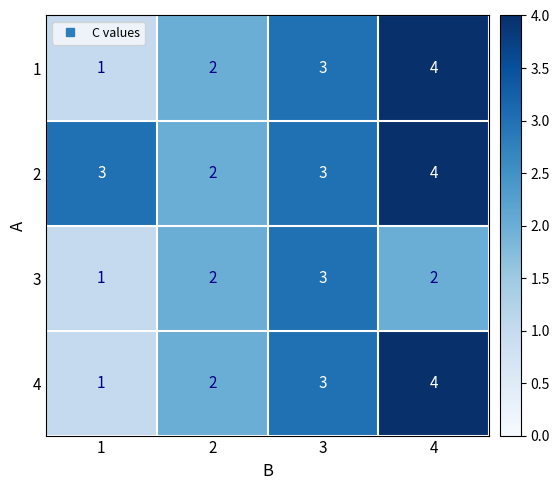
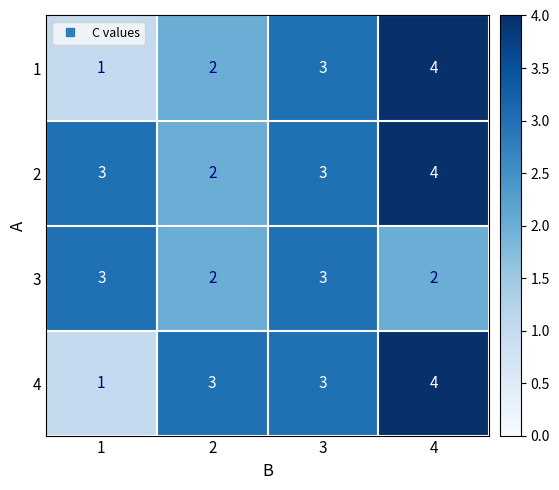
3, 1: 1 -> 3
4, 2: 2 -> 3
